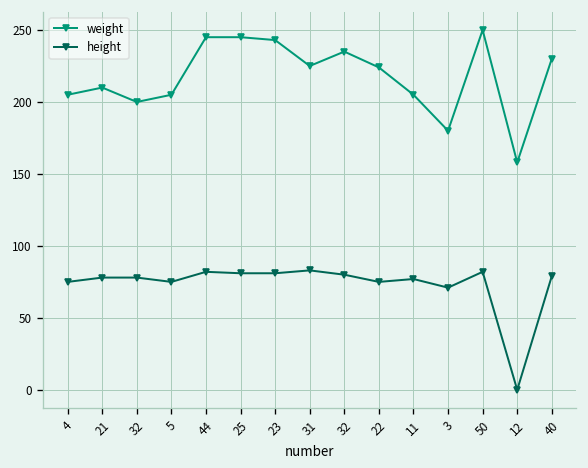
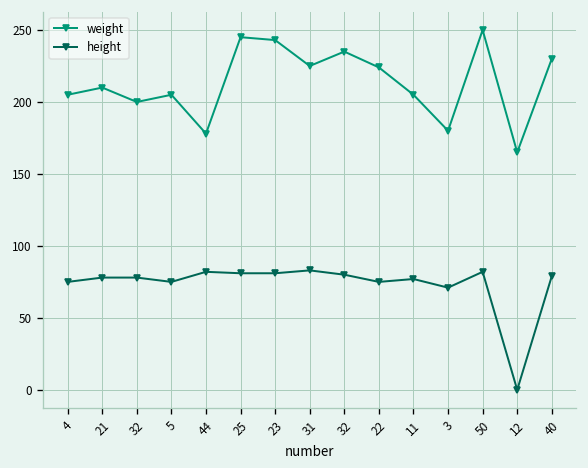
weight, 44: 245 -> 178
weight, 12: 158 -> 165
